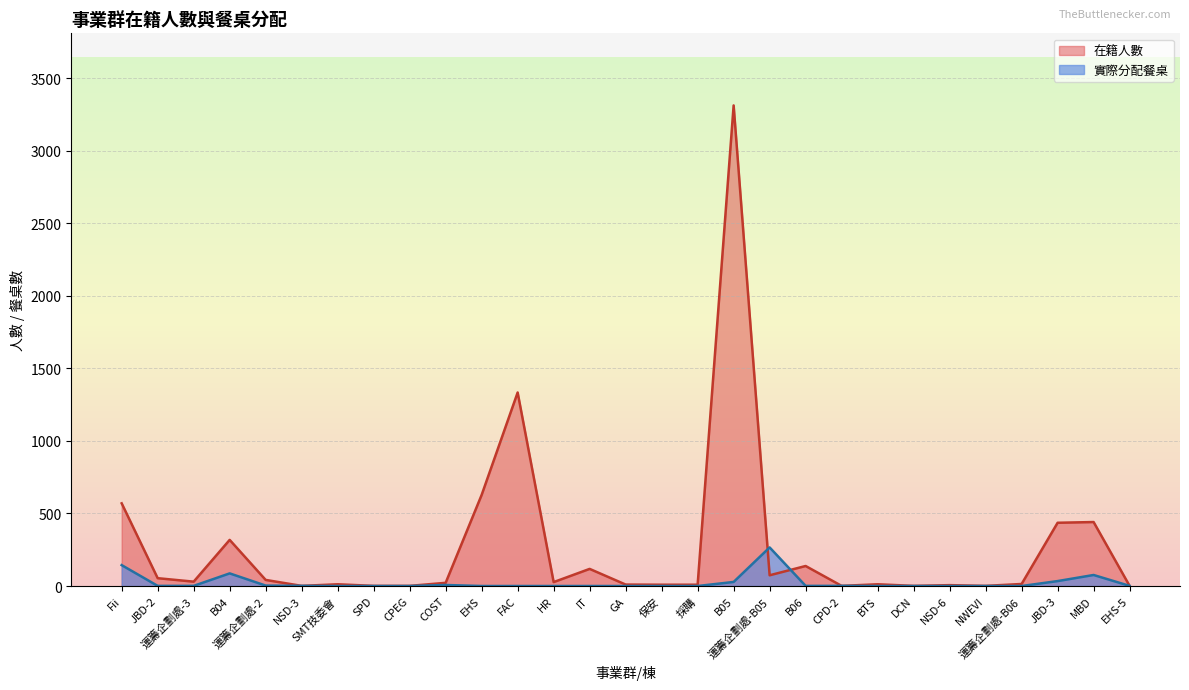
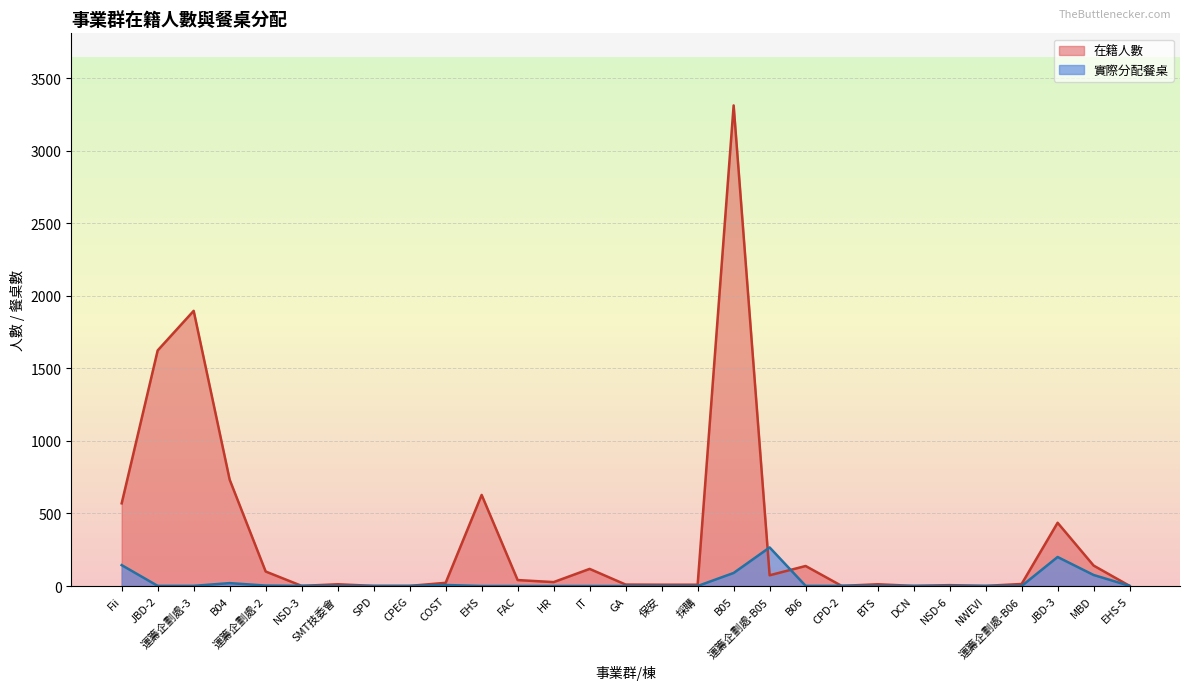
在籍人數, JBD-2: 50 -> 1620
在籍人數, 運籌企劃處-3: 30 -> 1900
在籍人數, B04: 320 -> 730
實際分配餐桌, B04: 90 -> 20
在籍人數, 運籌企劃處-2: 40 -> 100
在籍人數, FAC: 1330 -> 40
實際分配餐桌, B05: 30 -> 90
實際分配餐桌, JBD-3: 30 -> 200
在籍人數, MBD: 440 -> 140
